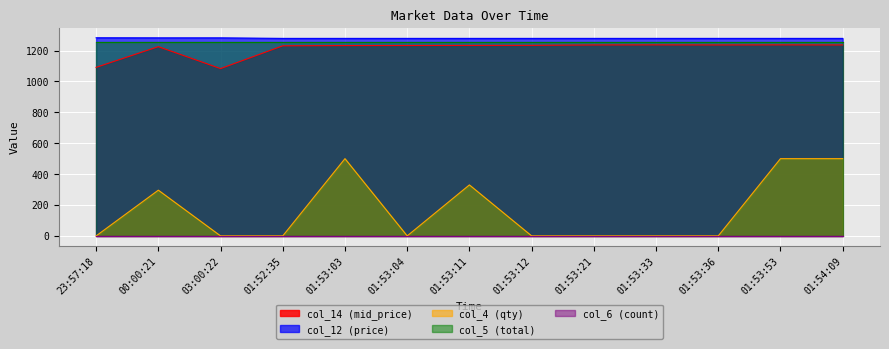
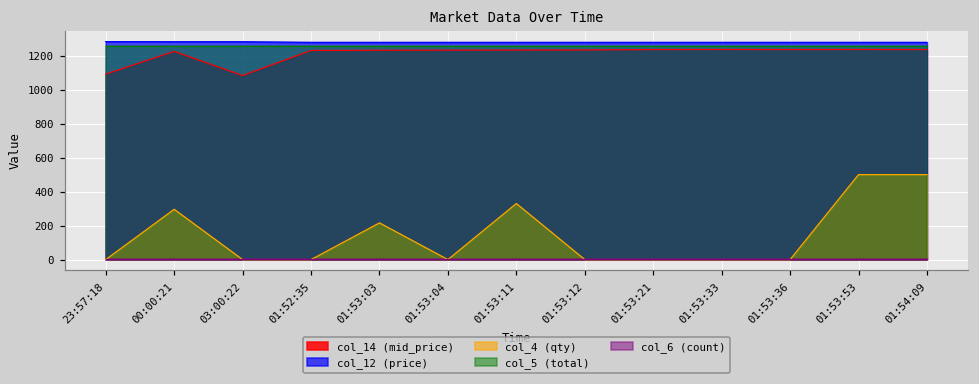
col_4 (qty), 01:53:03: 500 -> 220
